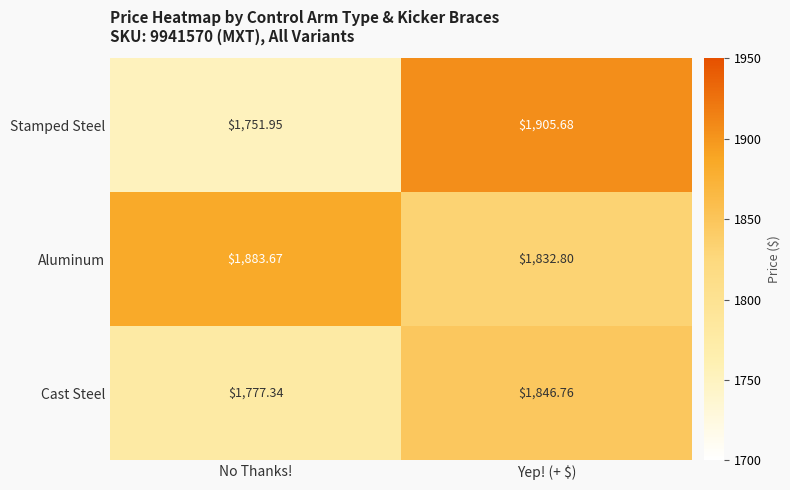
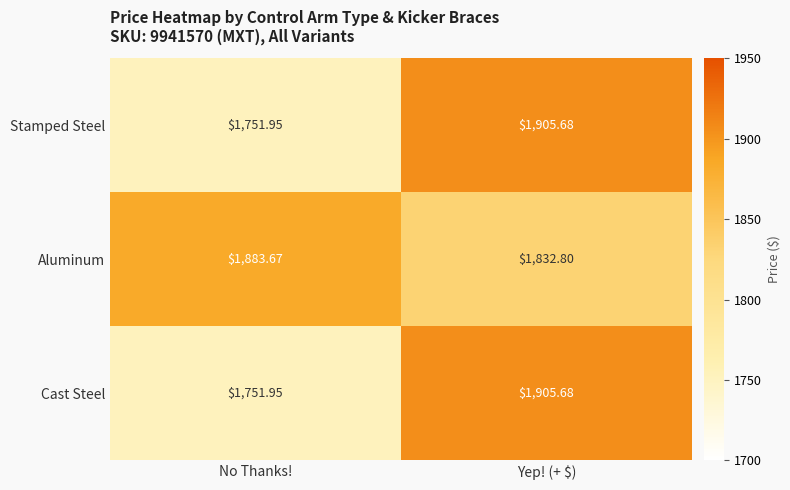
Cast Steel, No Thanks!: $1,777.34 -> $1,751.95
Cast Steel, Yep! (+ $): $1,846.76 -> $1,905.68
